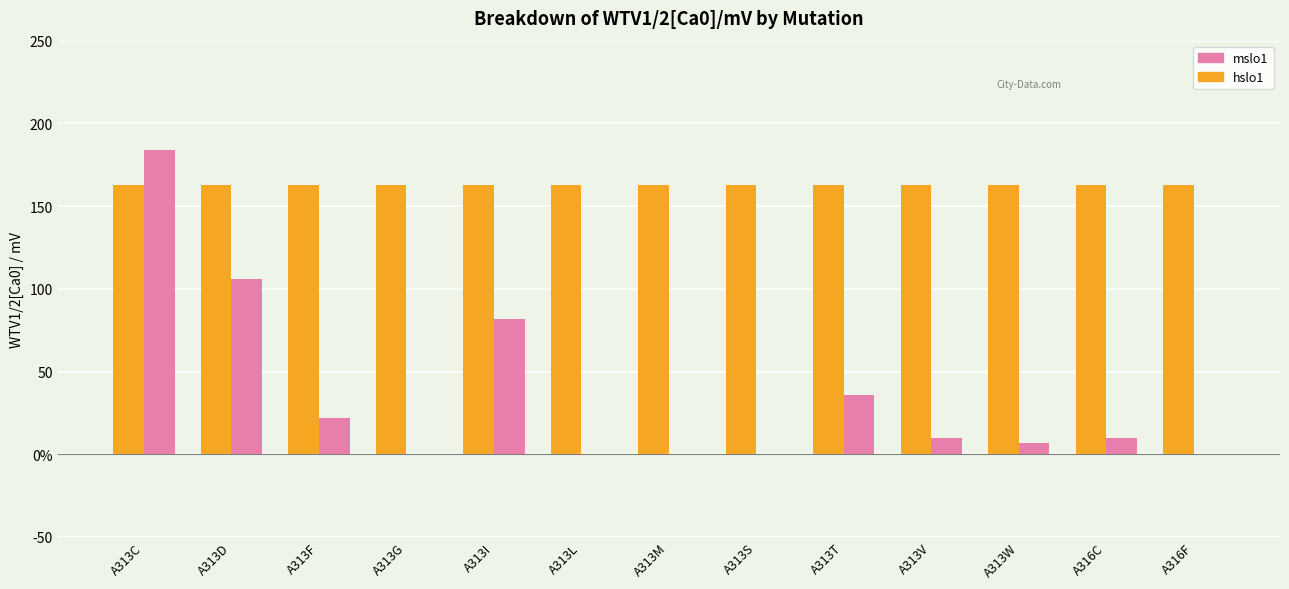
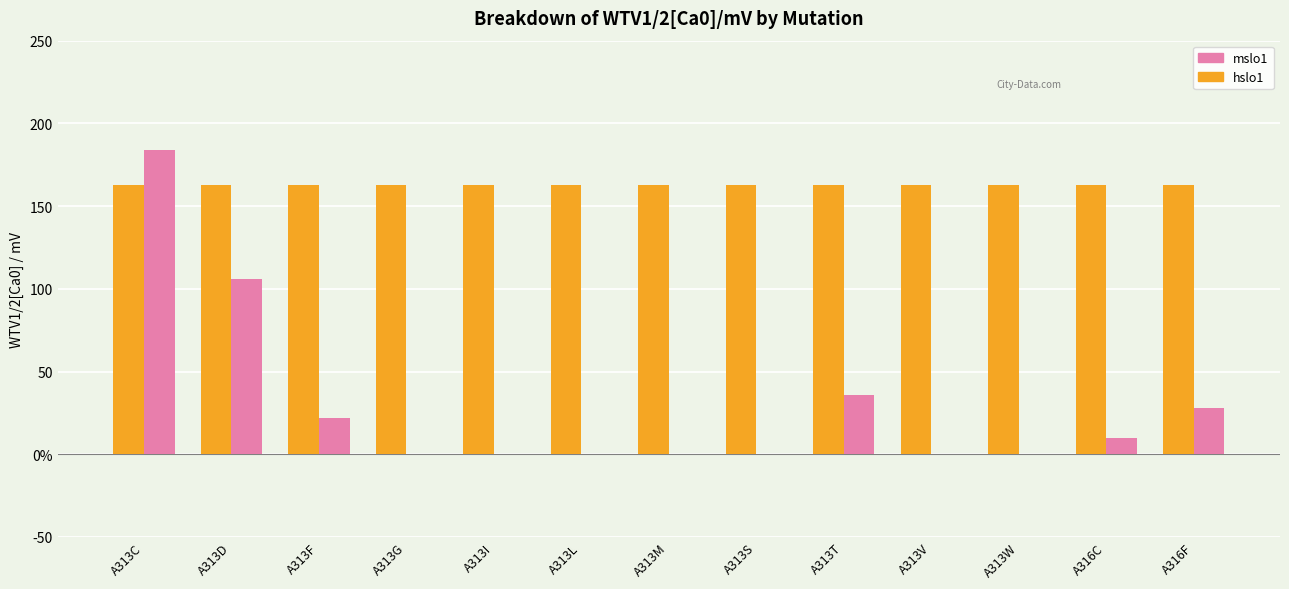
mslo1, A313I: 82 -> 0
mslo1, A313V: 10 -> 0
mslo1, A313W: 7 -> 0
mslo1, A316F: 0 -> 28
